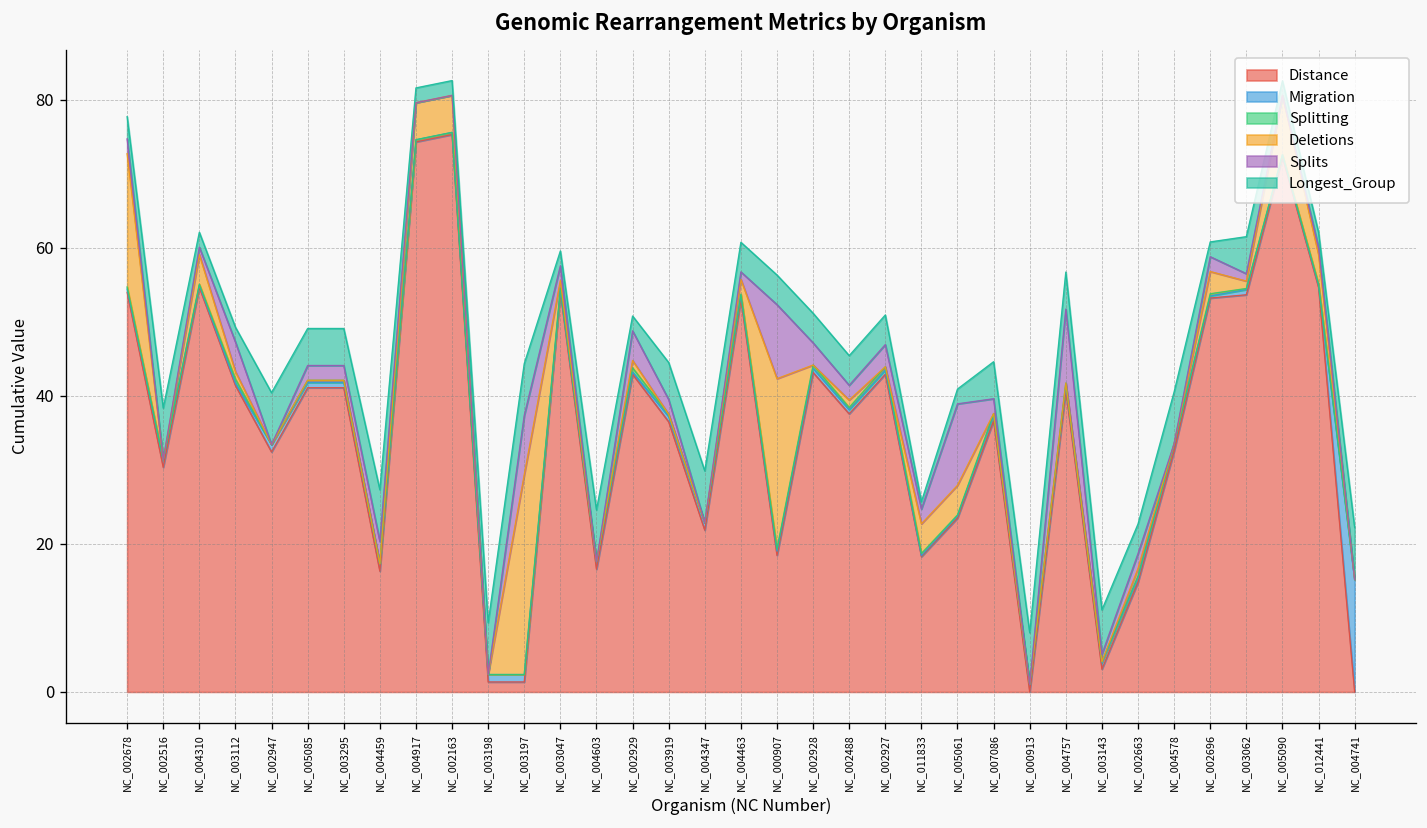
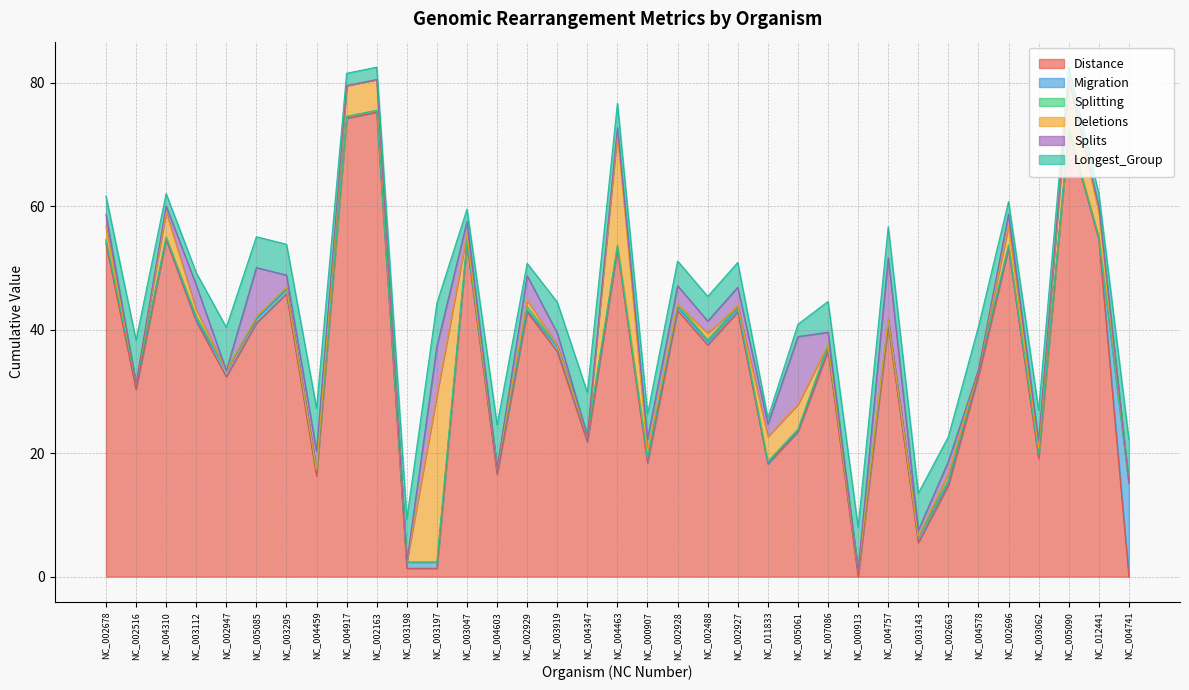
Deletions, NC_002678: 18 -> 2
Splits, NC_005085: 2 -> 8
Distance, NC_003295: 41 -> 46
Deletions, NC_004463: 2 -> 18
Deletions, NC_000907: 23 -> 1
Splits, NC_000907: 10 -> 2
Distance, NC_003143: 3 -> 6
Distance, NC_003062: 54 -> 19
